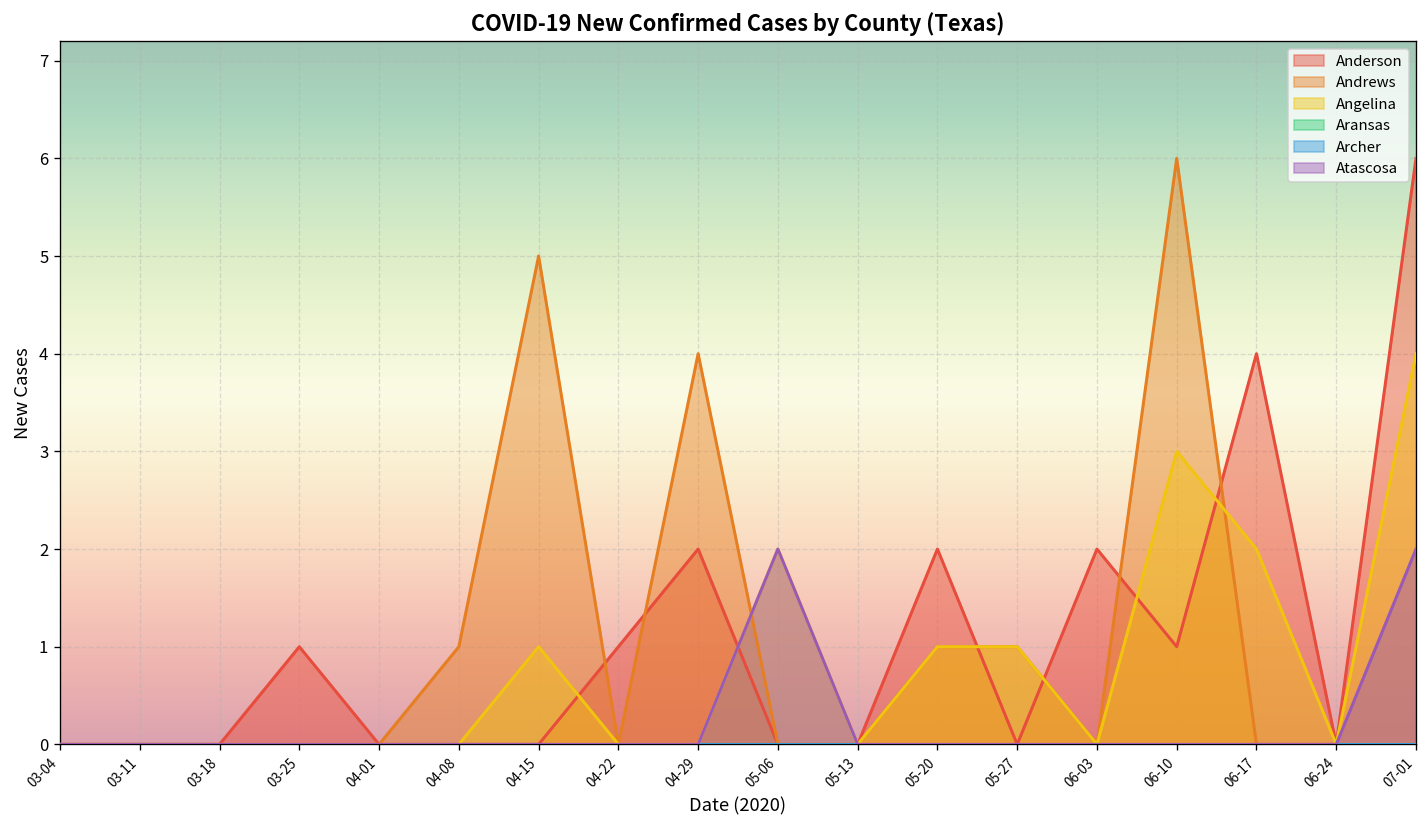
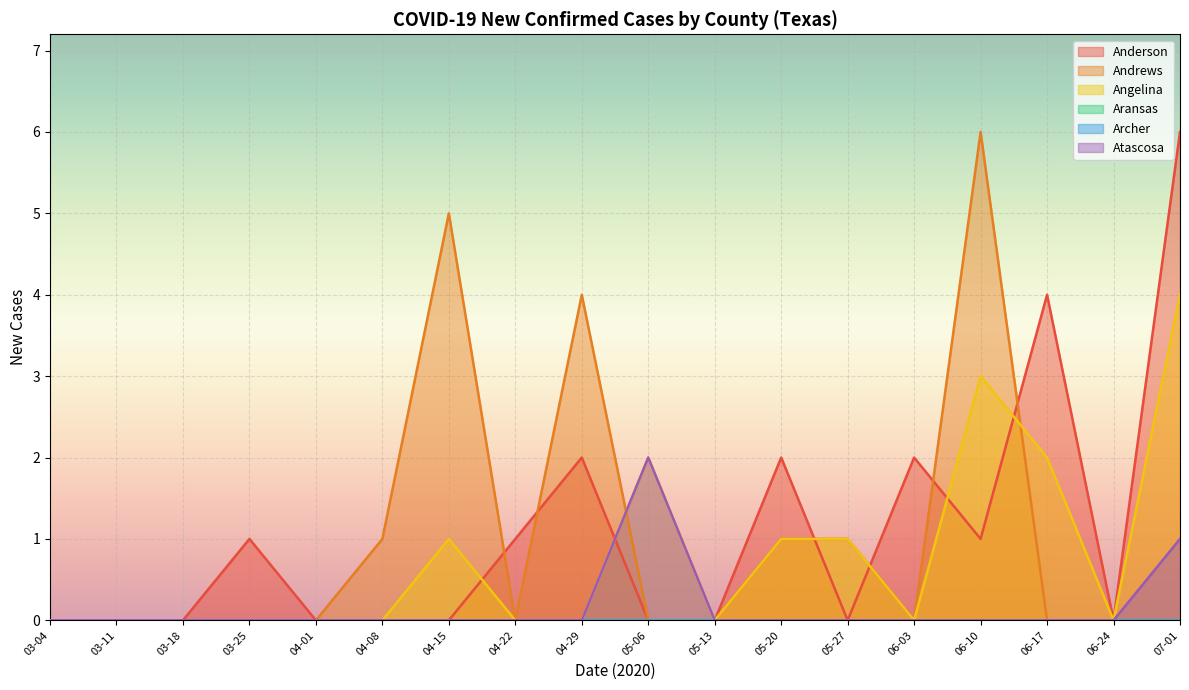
Atascosa, 07-01: 2 -> 1
